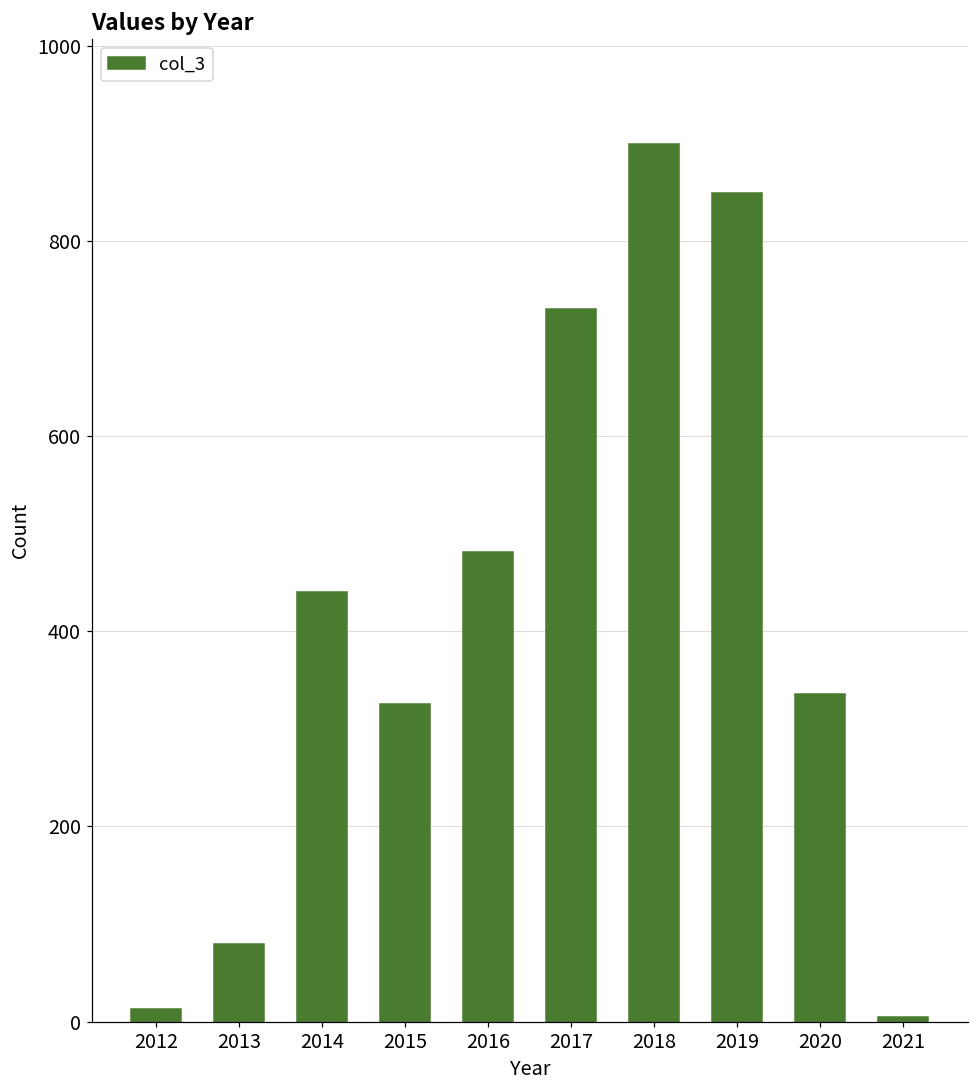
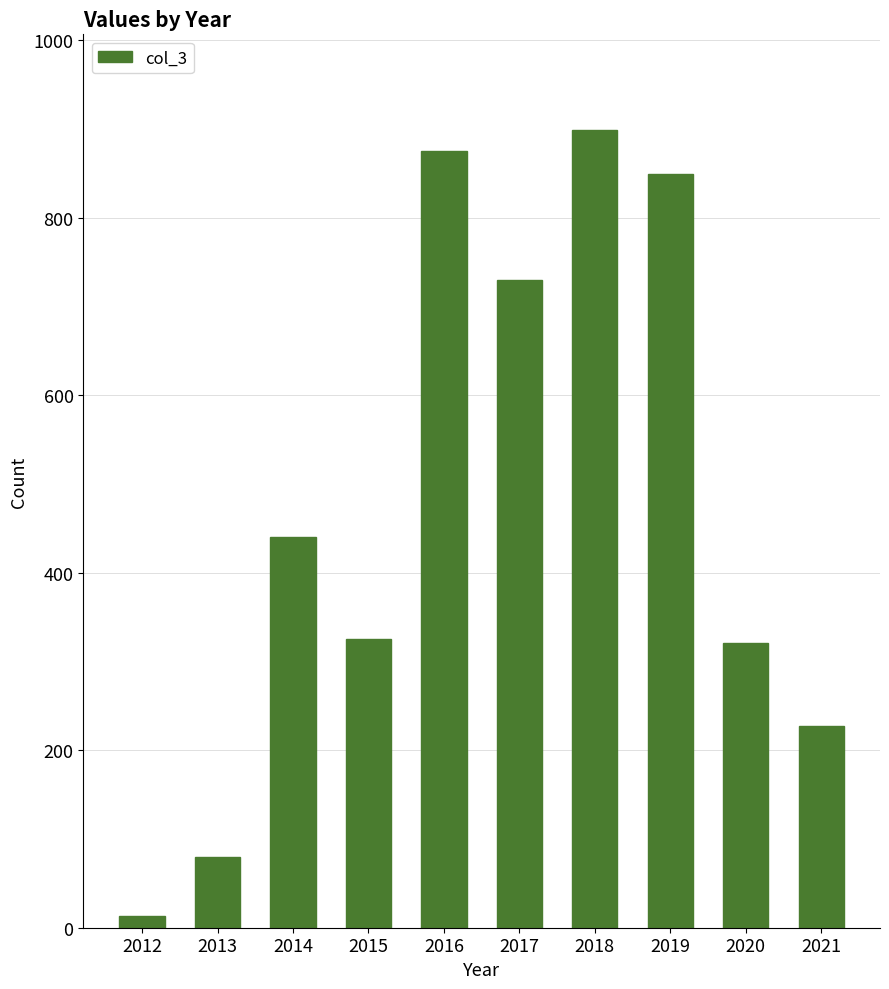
2016: 480 -> 880
2020: 340 -> 320
2021: 10 -> 230
